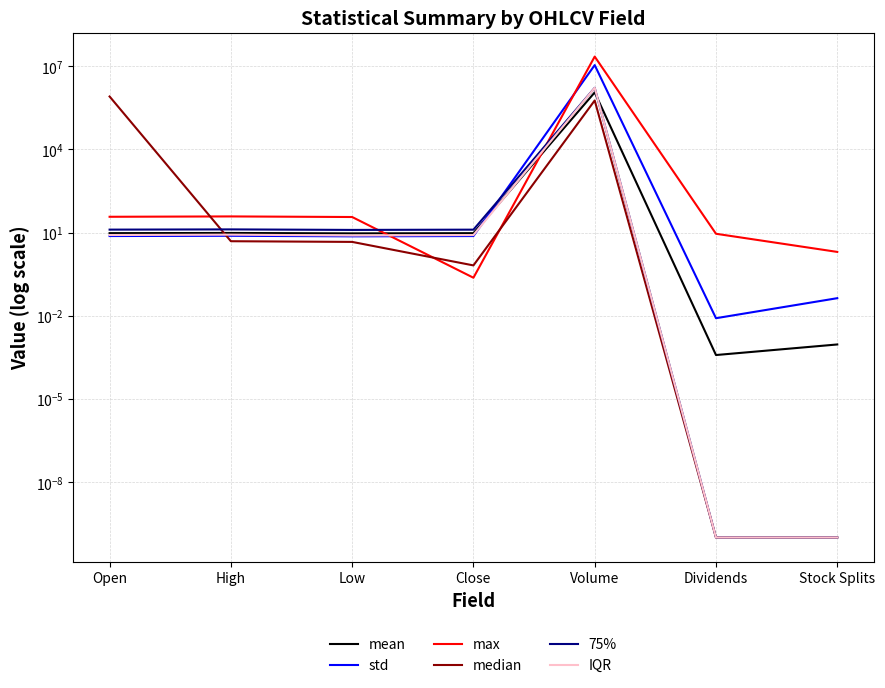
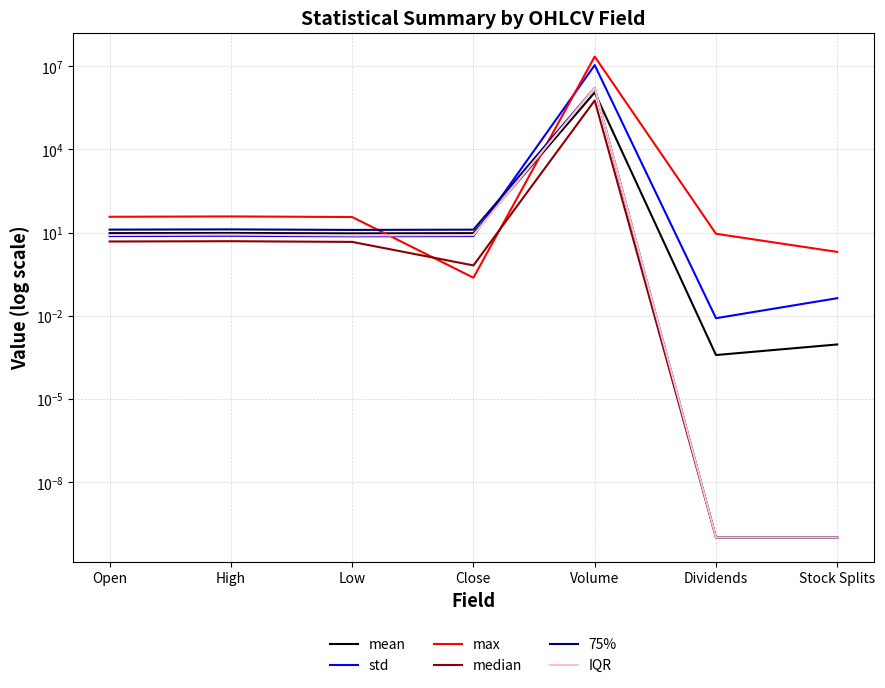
median, Open: 800000 -> 5
